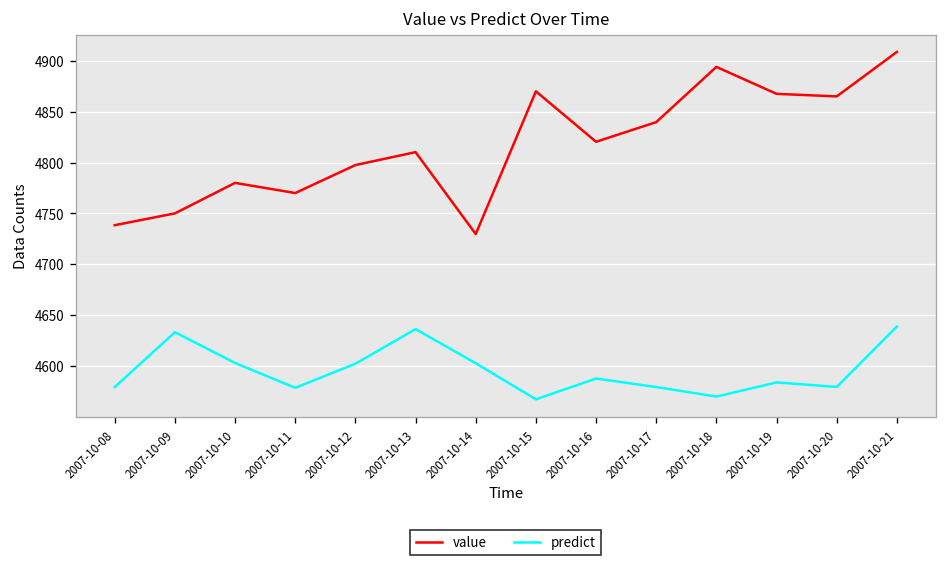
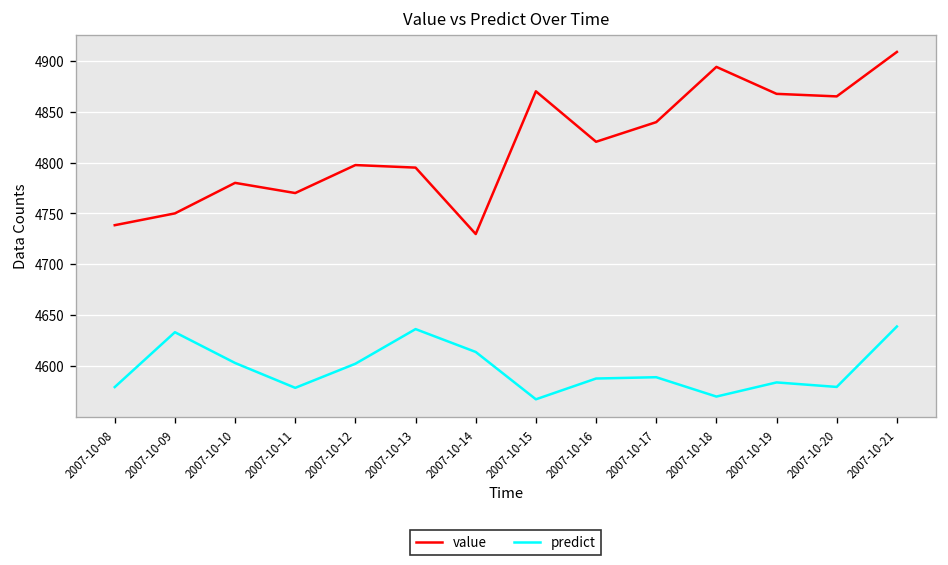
value, 2007-10-13: 4810 -> 4800
predict, 2007-10-14: 4600 -> 4610
predict, 2007-10-17: 4580 -> 4590
